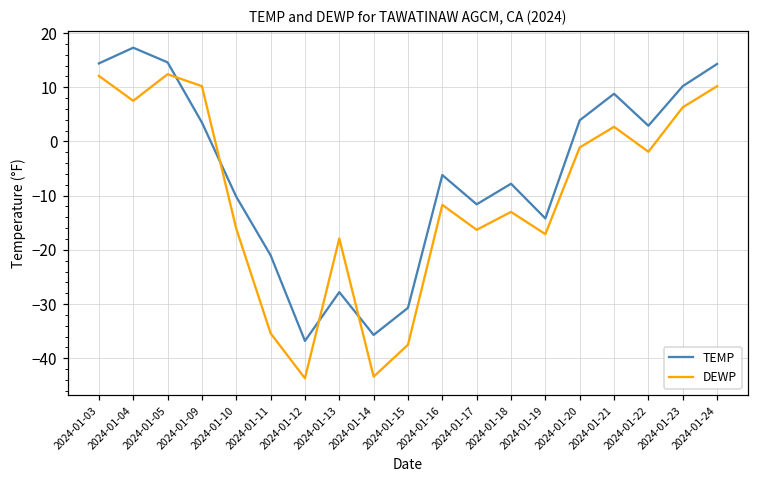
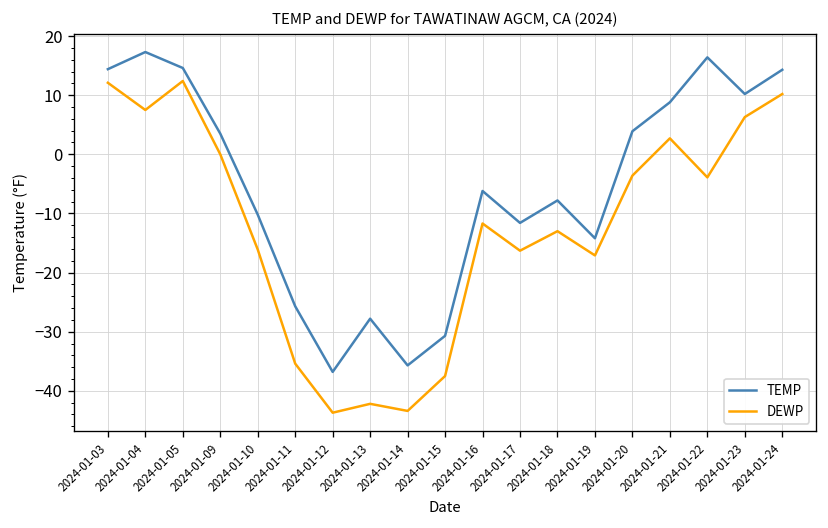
DEWP, 2024-01-09: 10 -> 0
TEMP, 2024-01-11: -21 -> -26
DEWP, 2024-01-13: -18 -> -42
DEWP, 2024-01-20: -1 -> -4
TEMP, 2024-01-22: 3 -> 16
DEWP, 2024-01-22: -2 -> -4
